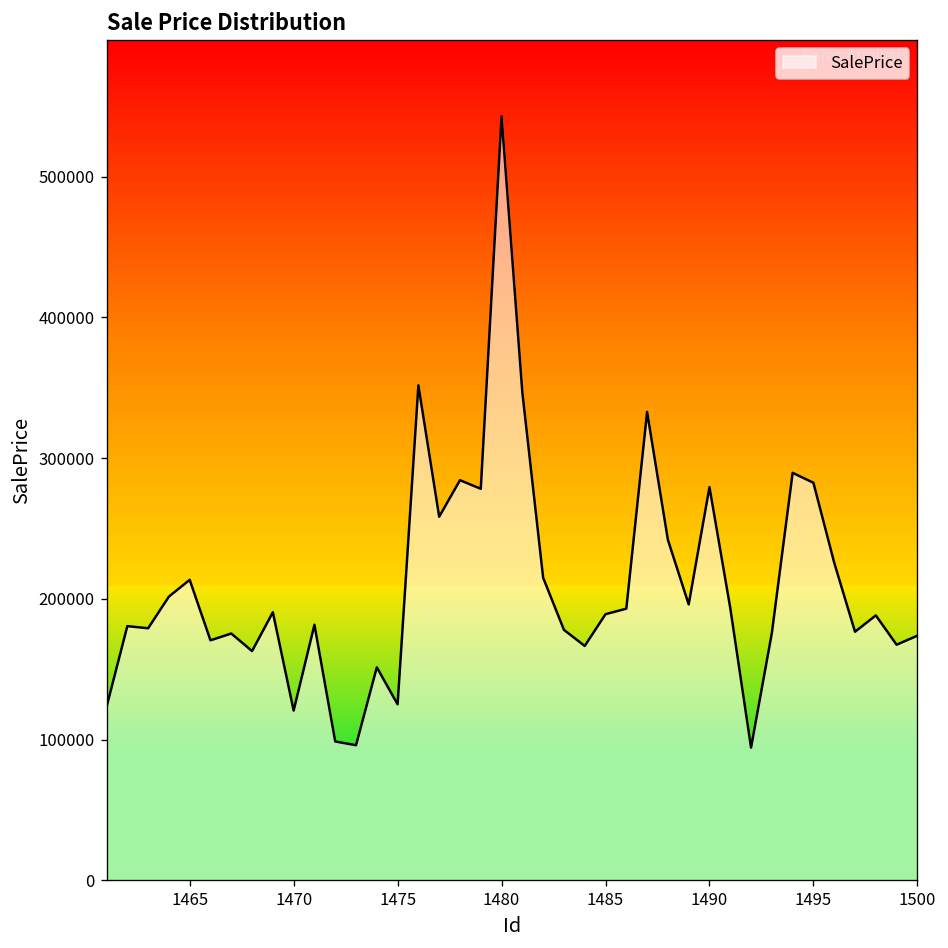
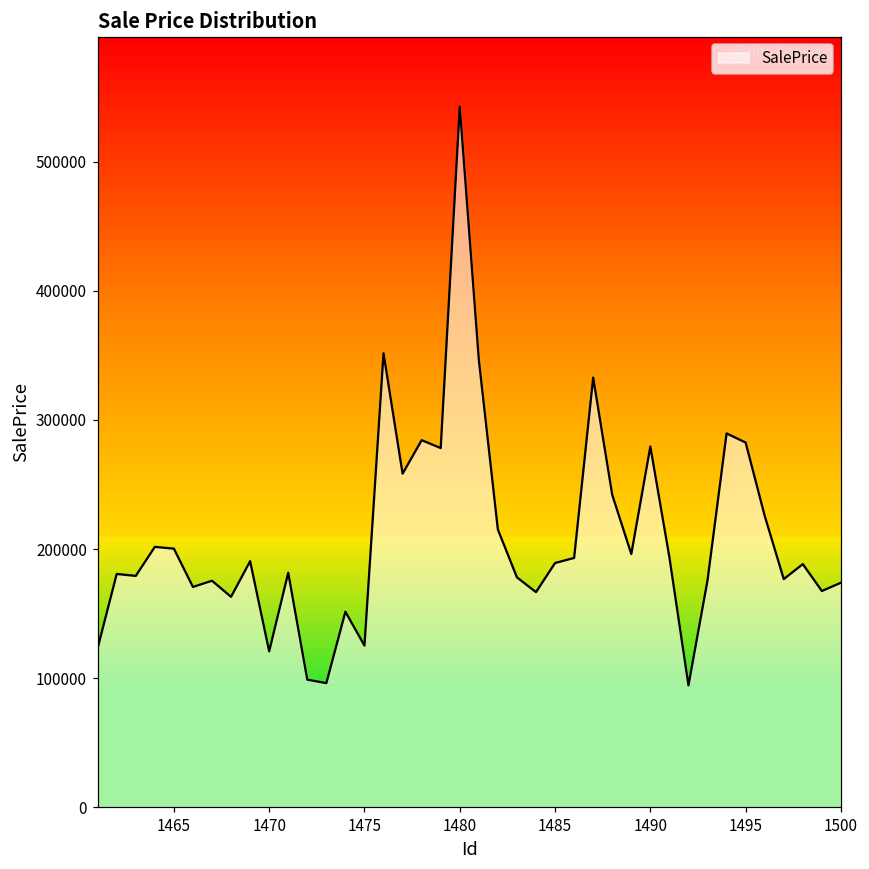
1465: 214000 -> 200000
